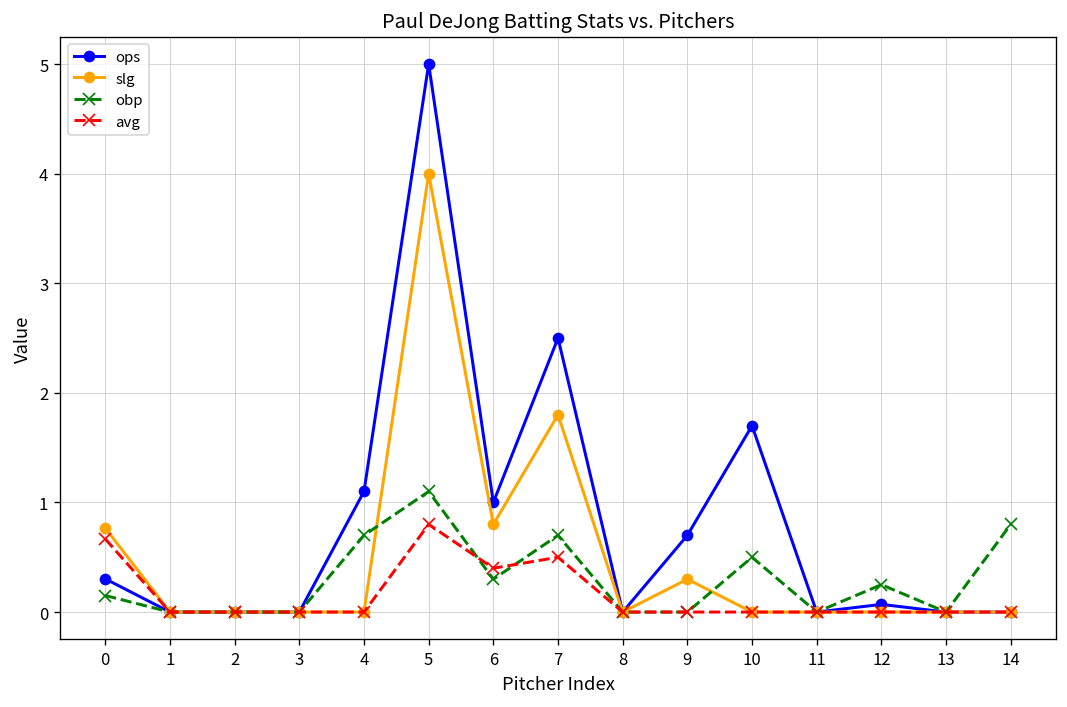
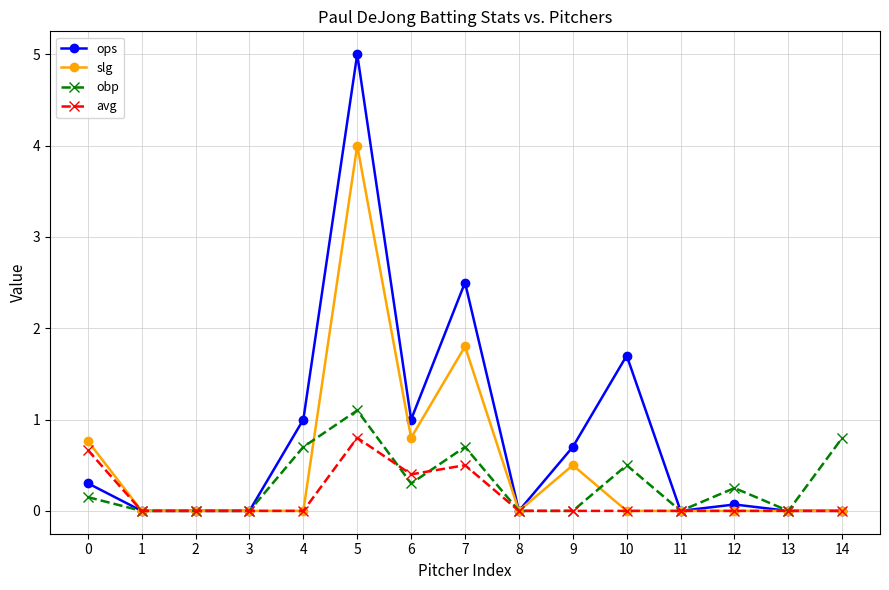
ops, 4: 1.1 -> 1.0
slg, 9: 0.3 -> 0.5
